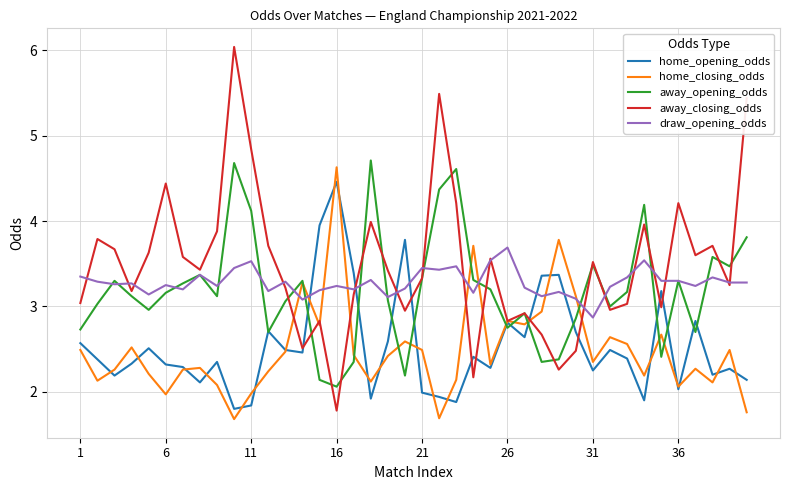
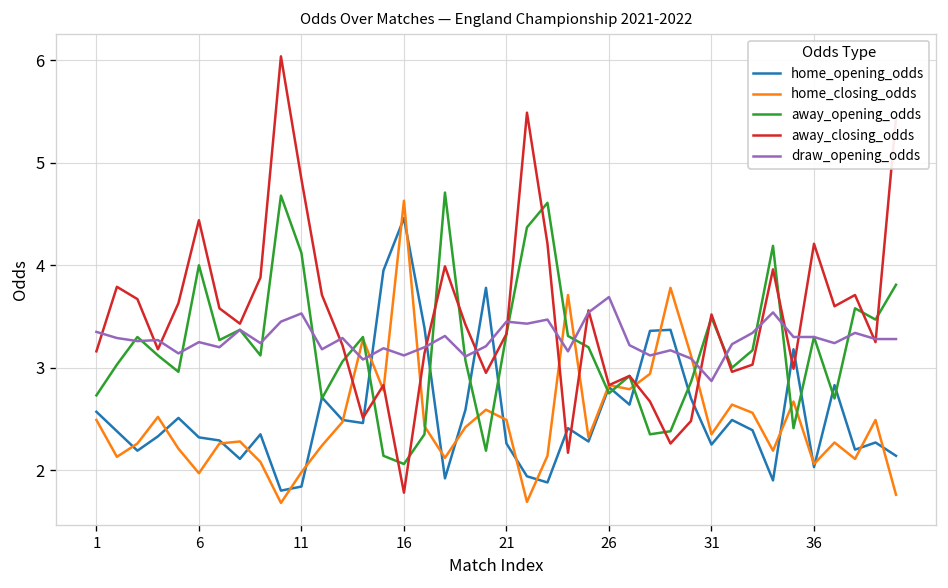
away_closing_odds, 1: 3.0 -> 3.2
away_opening_odds, 6: 3.2 -> 4.0
draw_opening_odds, 16: 3.2 -> 3.1
home_opening_odds, 21: 2.0 -> 2.3
